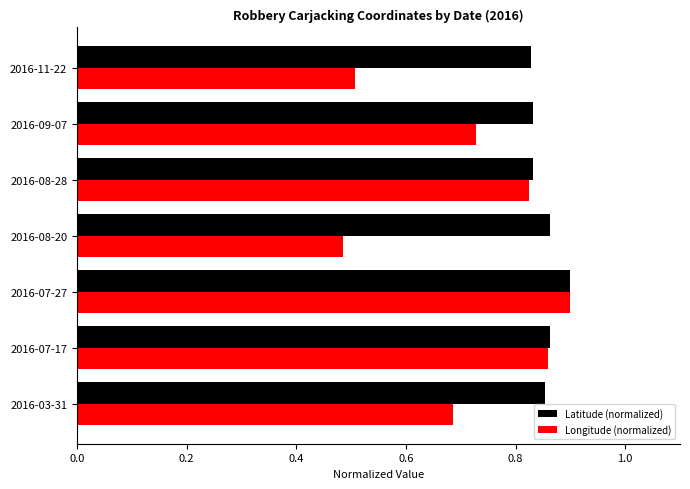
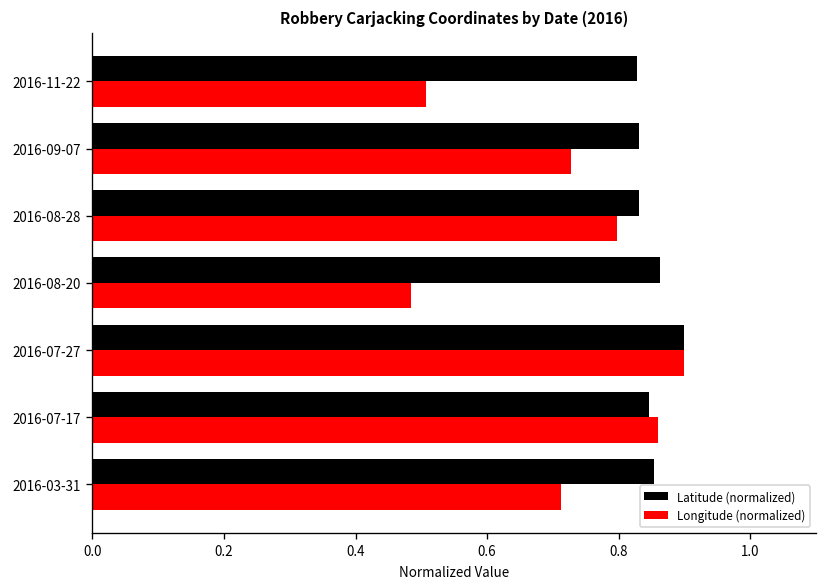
Longitude (normalized), 2016-08-28: 0.82 -> 0.80
Latitude (normalized), 2016-07-17: 0.86 -> 0.85
Longitude (normalized), 2016-03-31: 0.69 -> 0.71
